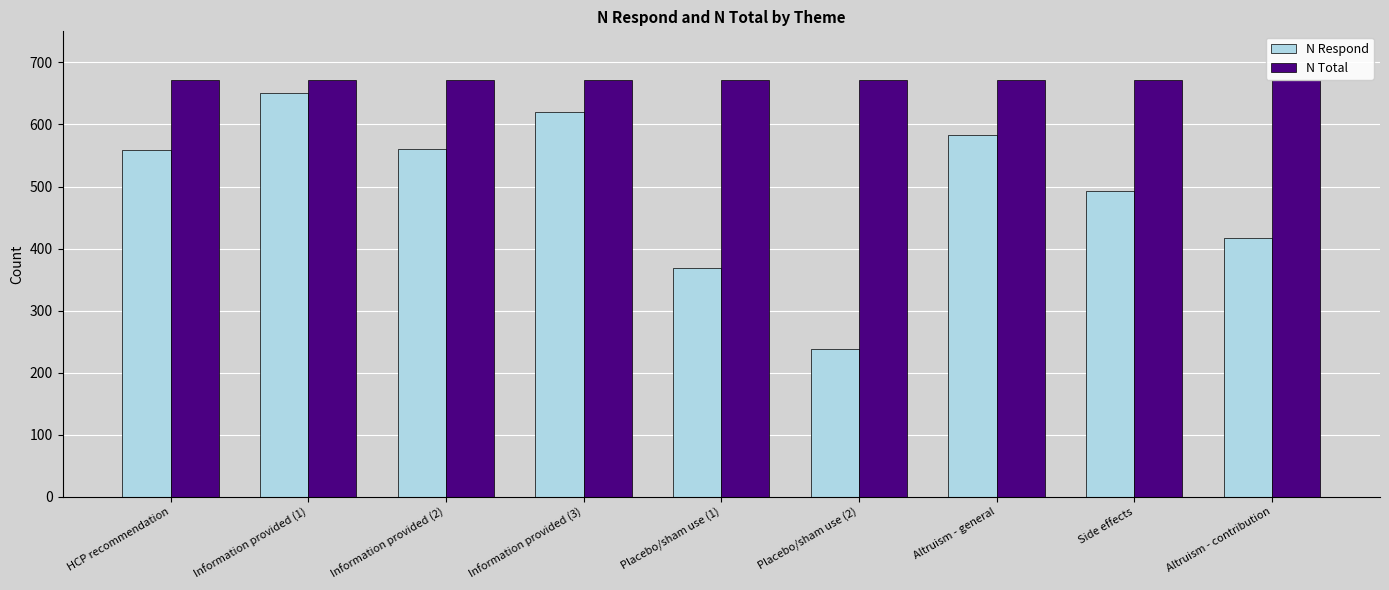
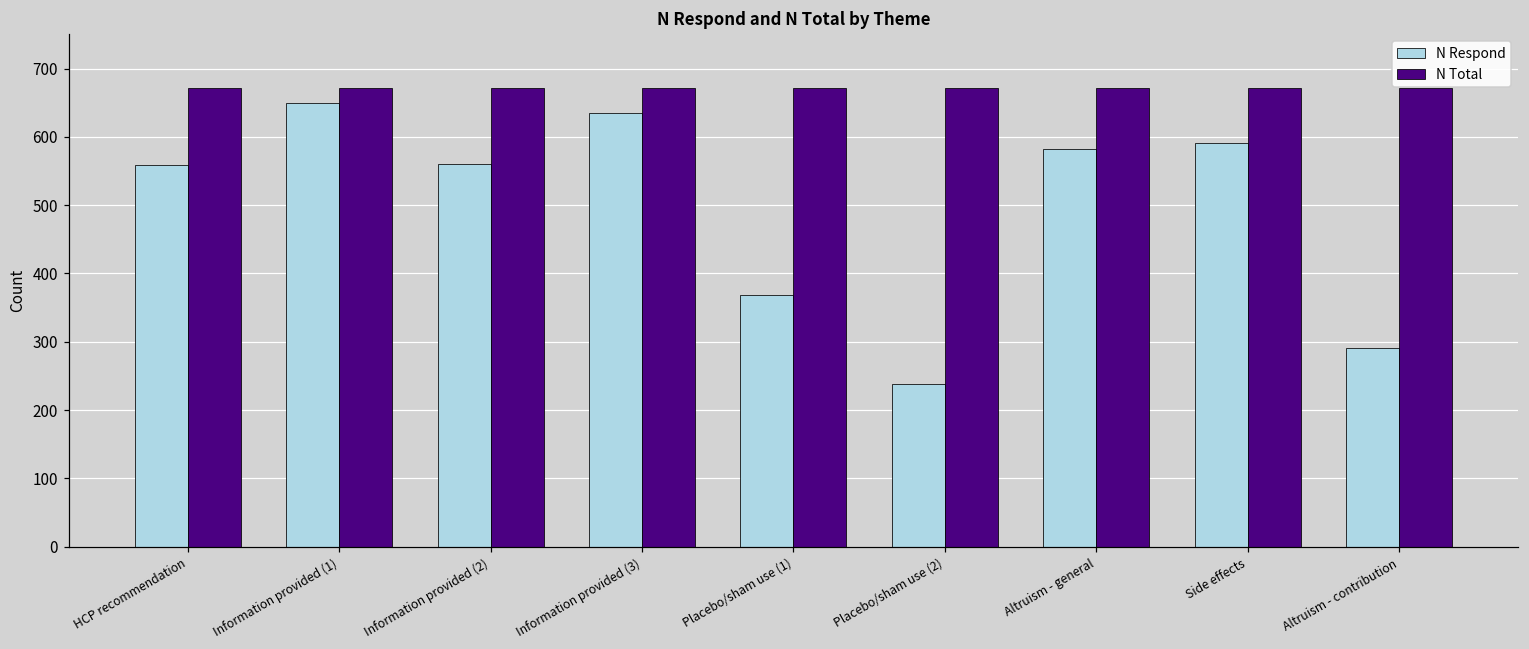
N Respond, Information provided (3): 620 -> 640
N Respond, Side effects: 490 -> 590
N Respond, Altruism - contribution: 420 -> 290
